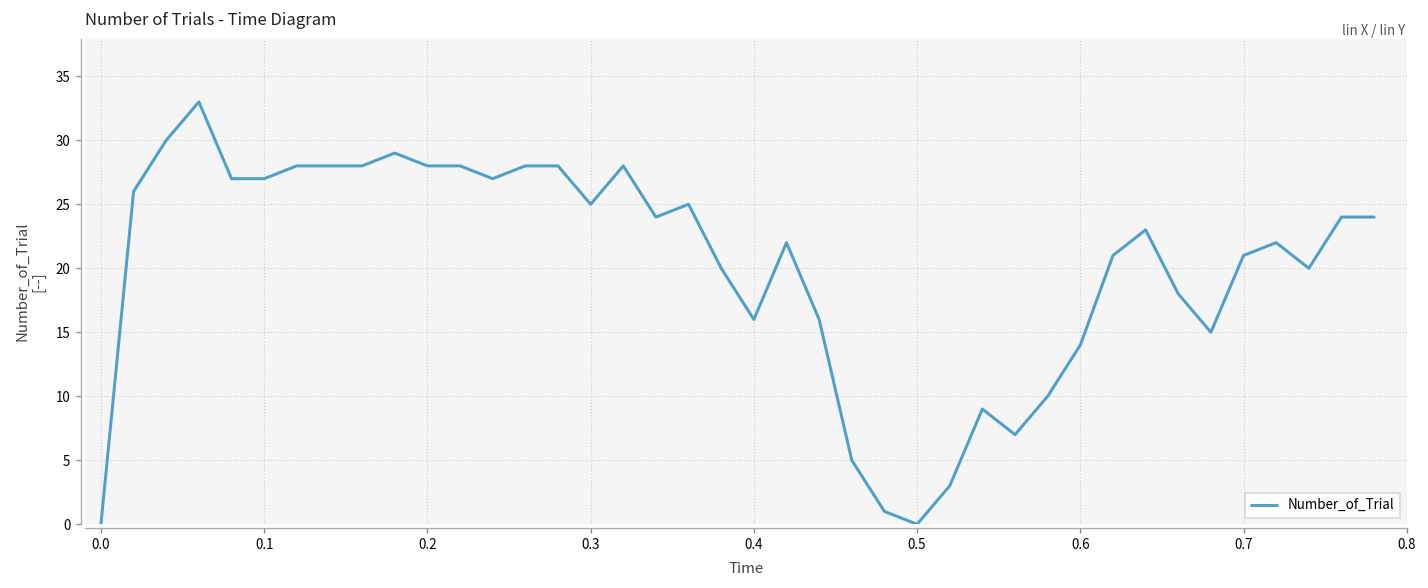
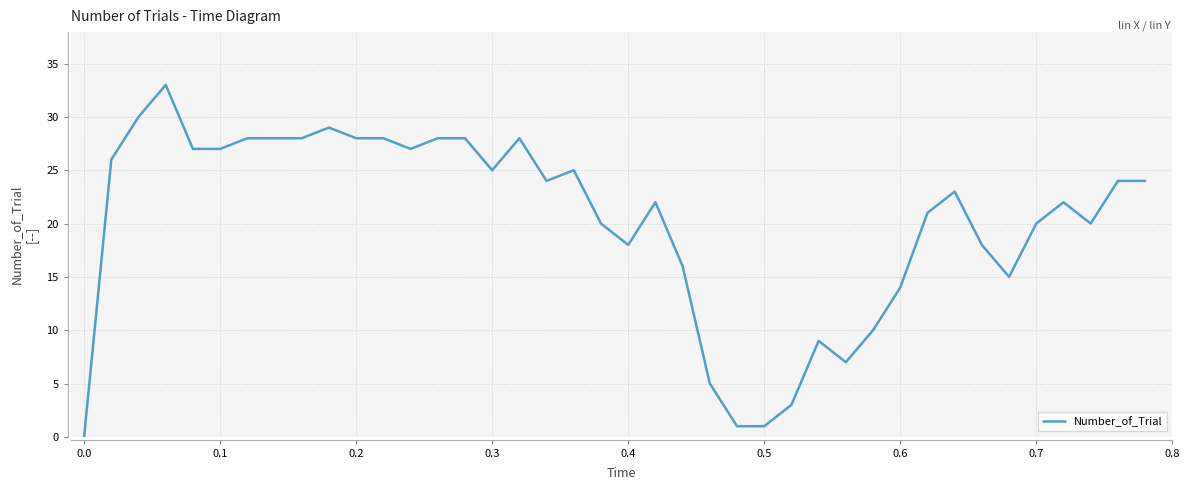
0.4: 16 -> 18
0.5: 0 -> 1
0.7: 21 -> 20
